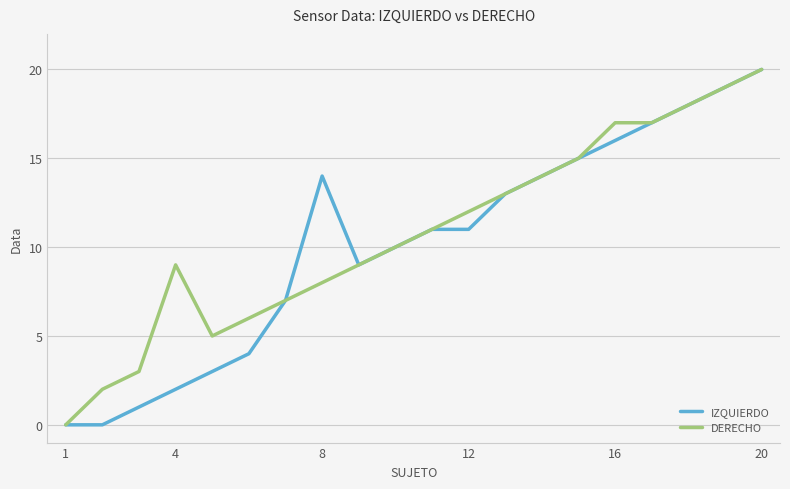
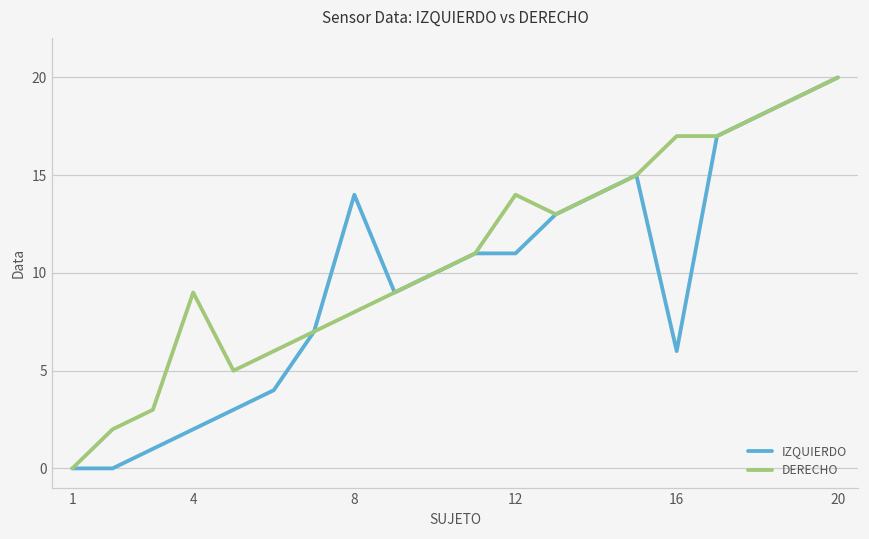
DERECHO, 12: 12 -> 14
IZQUIERDO, 16: 16 -> 6
